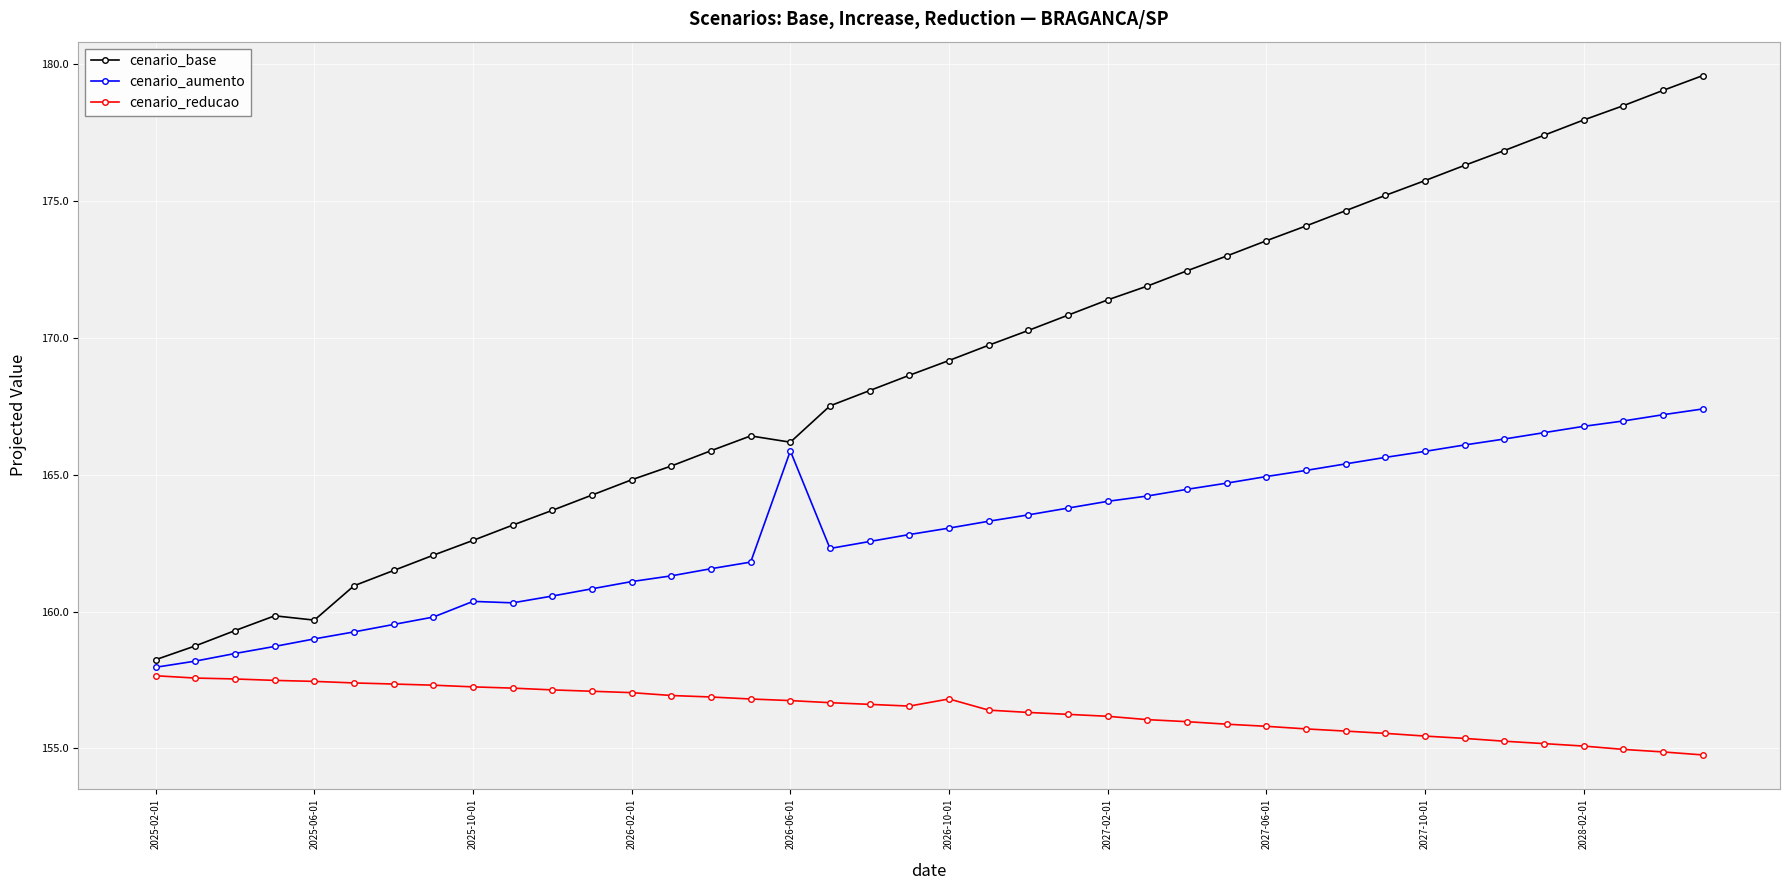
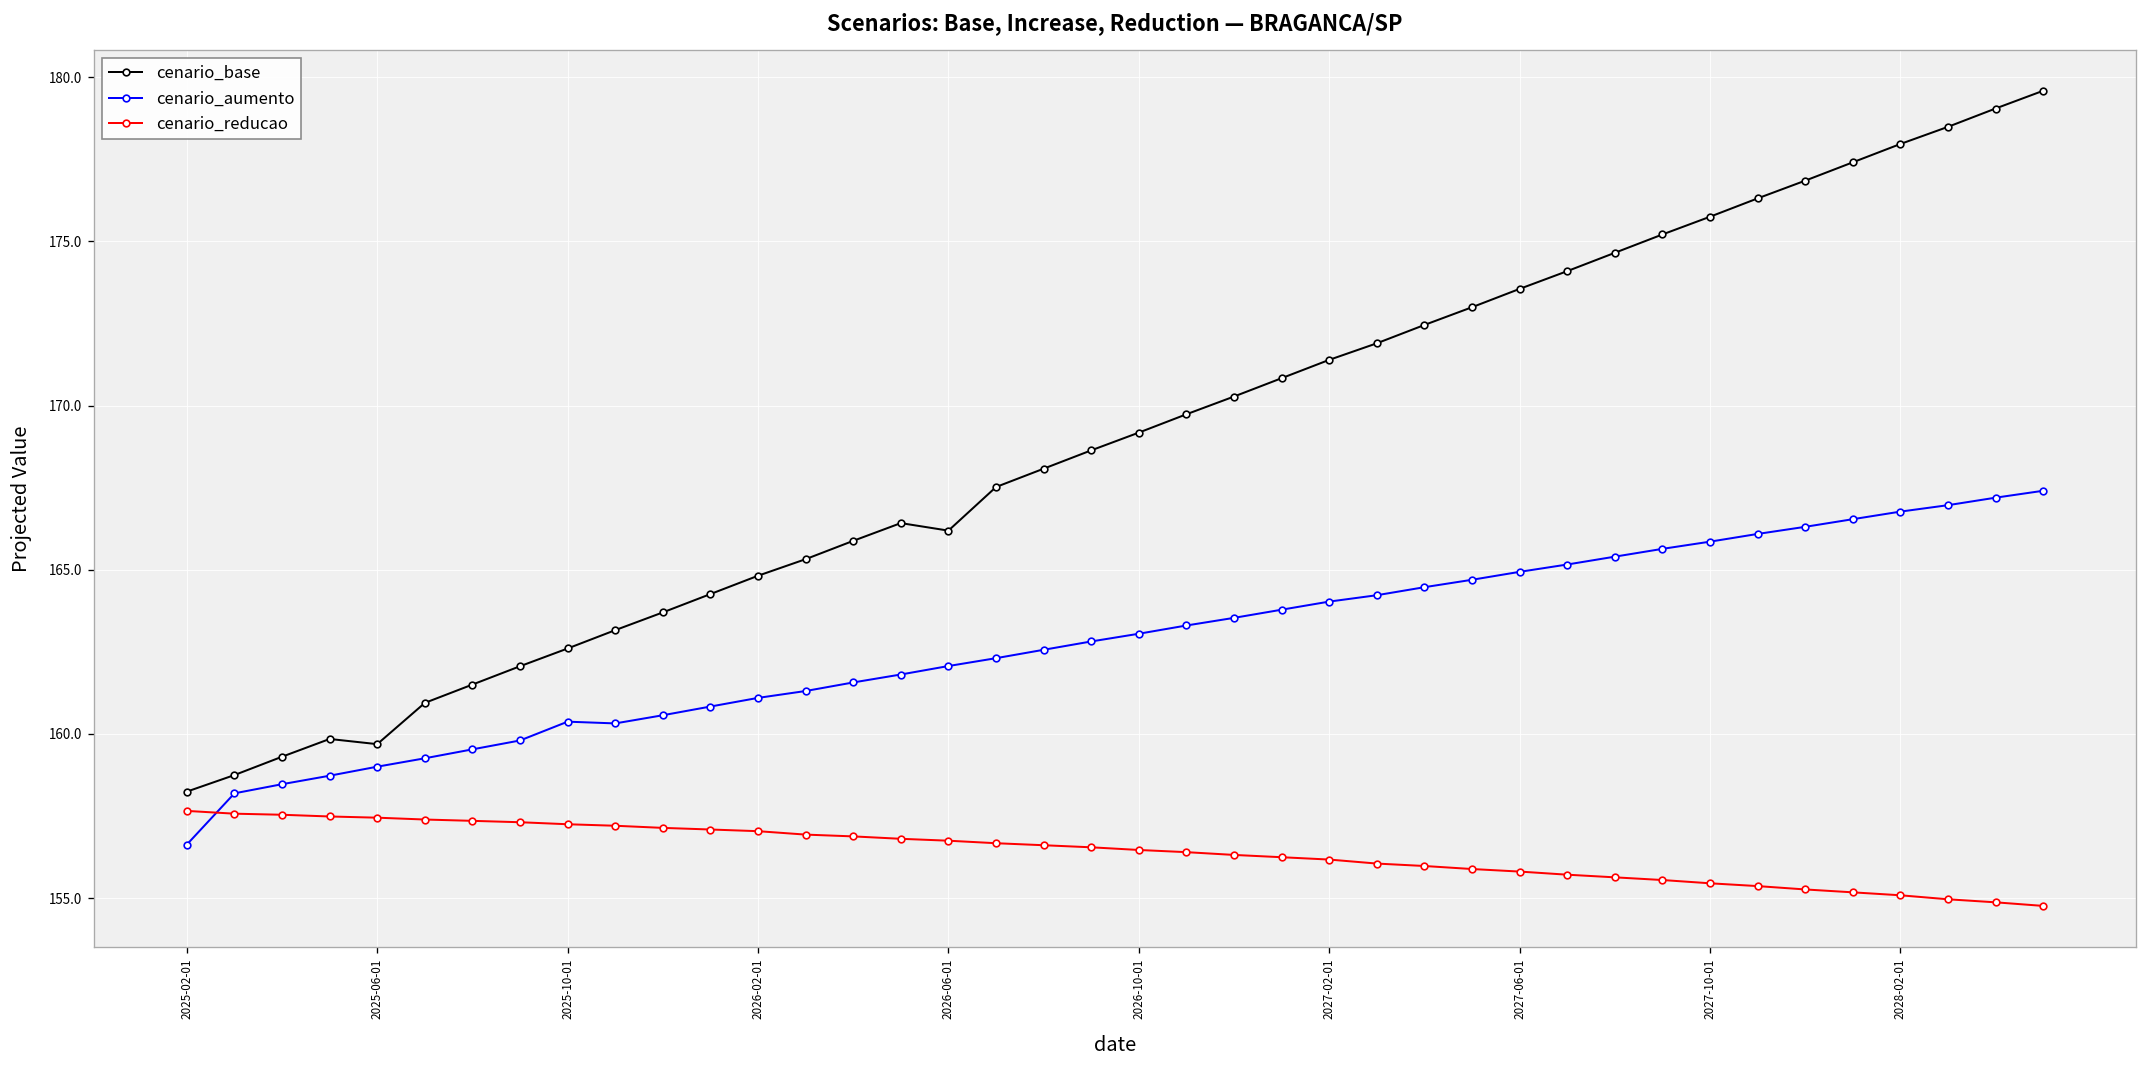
cenario_aumento, 2025-02-01: 158.0 -> 156.6
cenario_aumento, 2026-06-01: 165.9 -> 162.1
cenario_reducao, 2026-10-01: 156.8 -> 156.5
